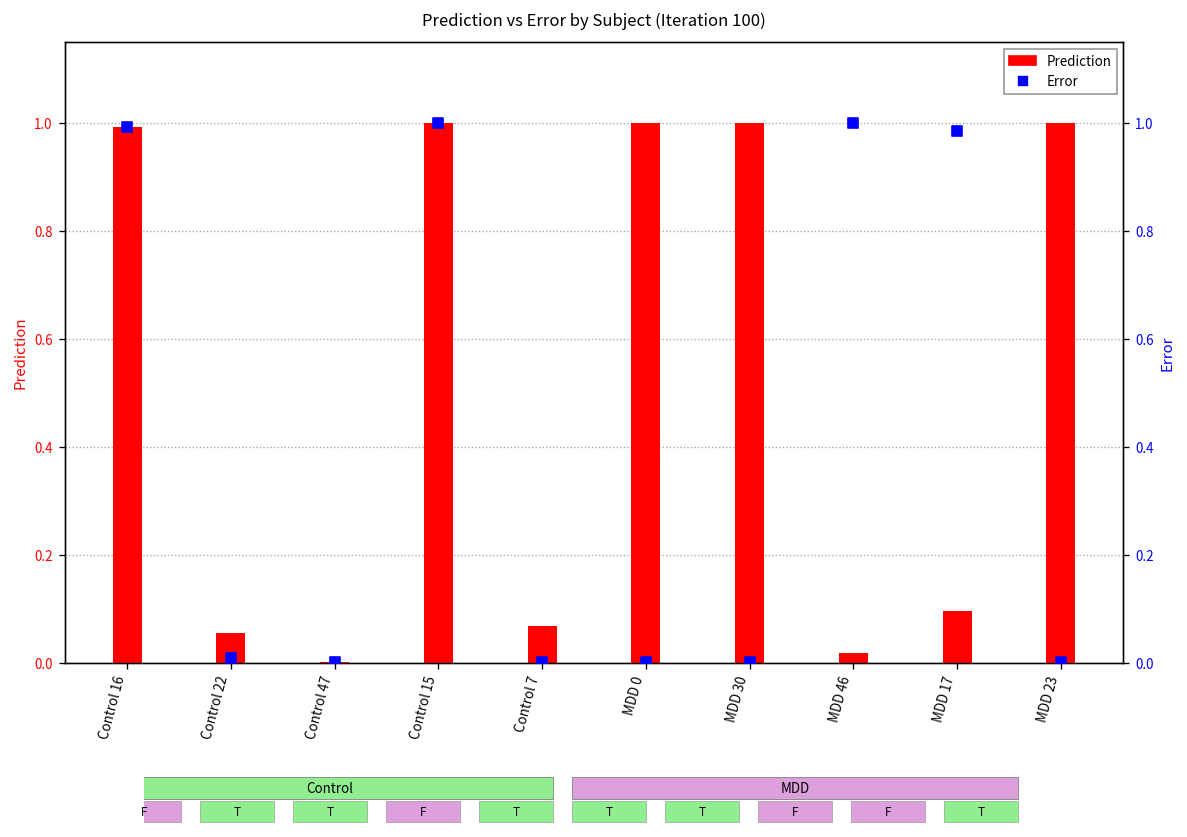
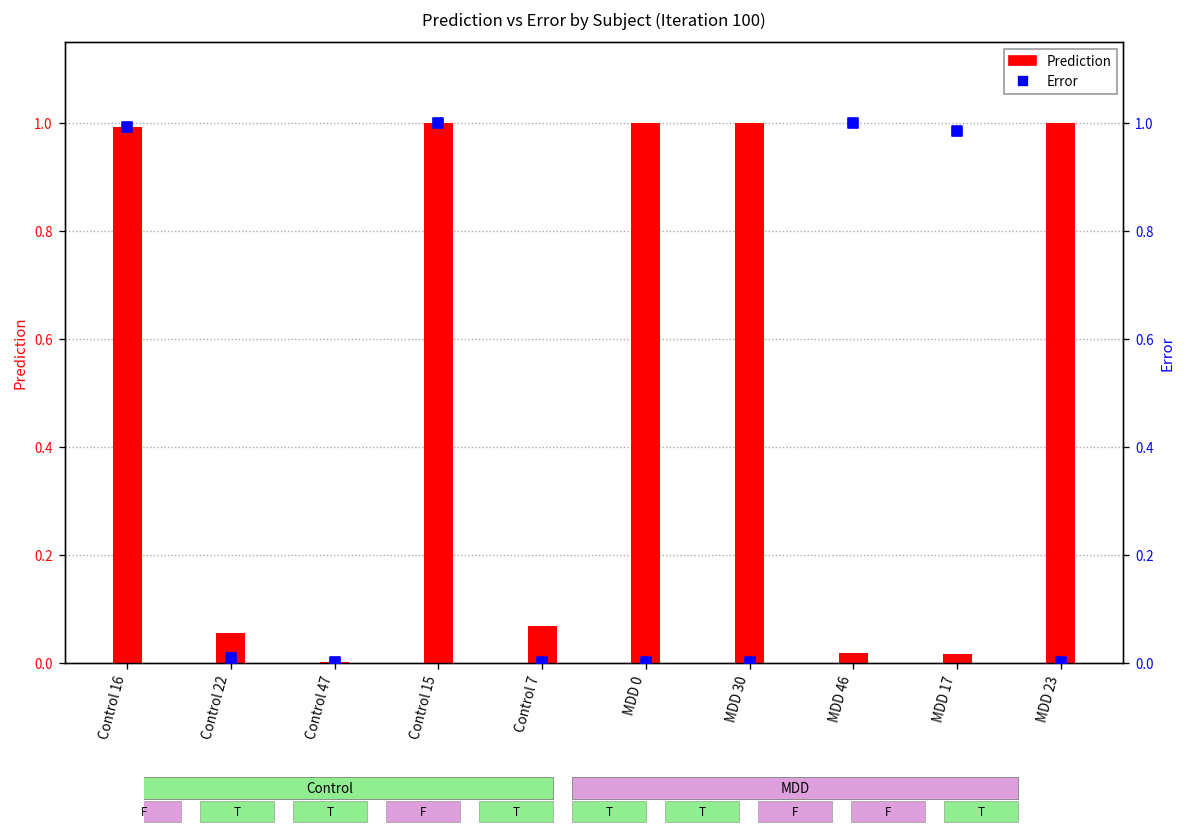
Prediction, MDD 17: 0.10 -> 0.02
